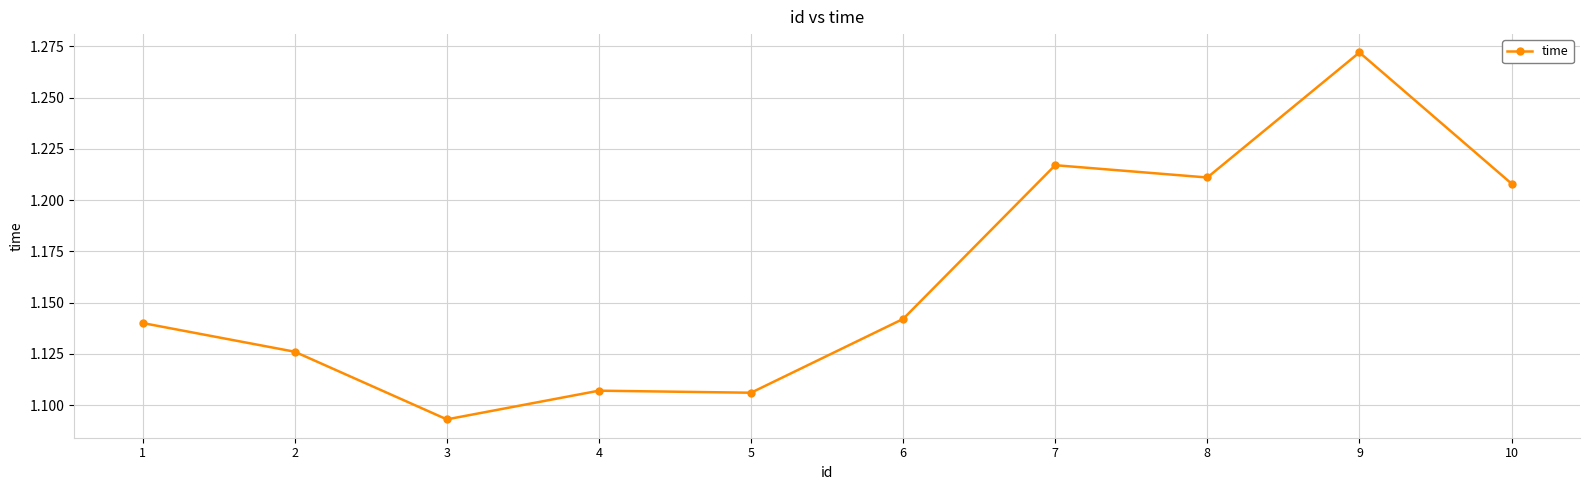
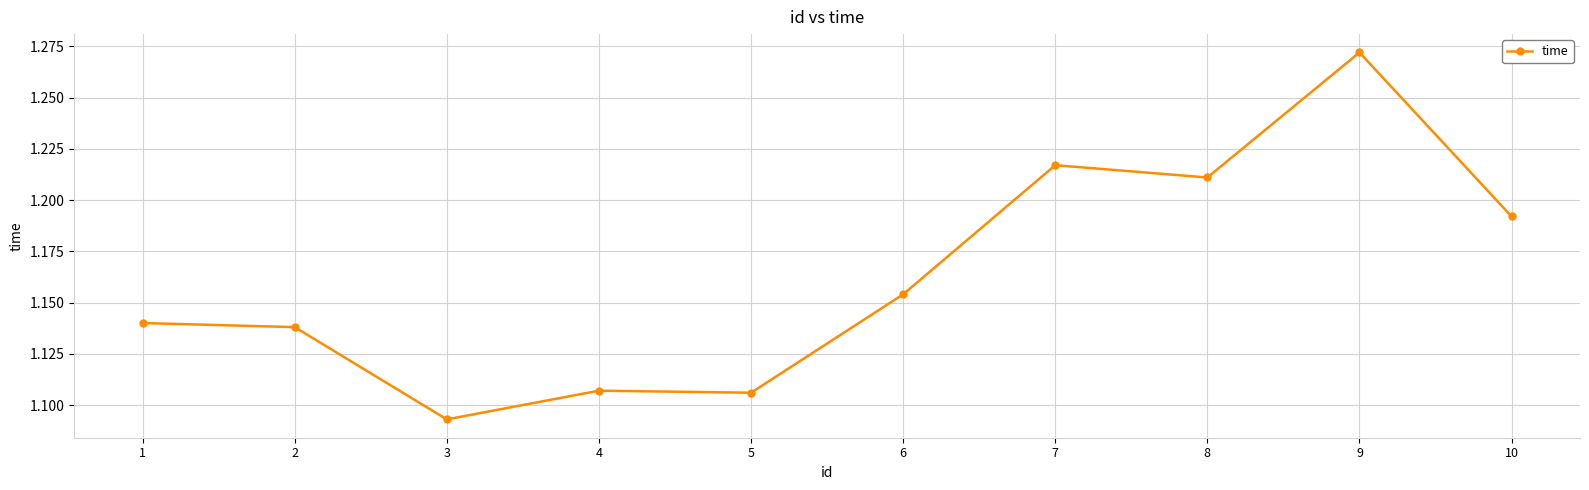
2: 1.126 -> 1.138
6: 1.142 -> 1.154
10: 1.208 -> 1.192
